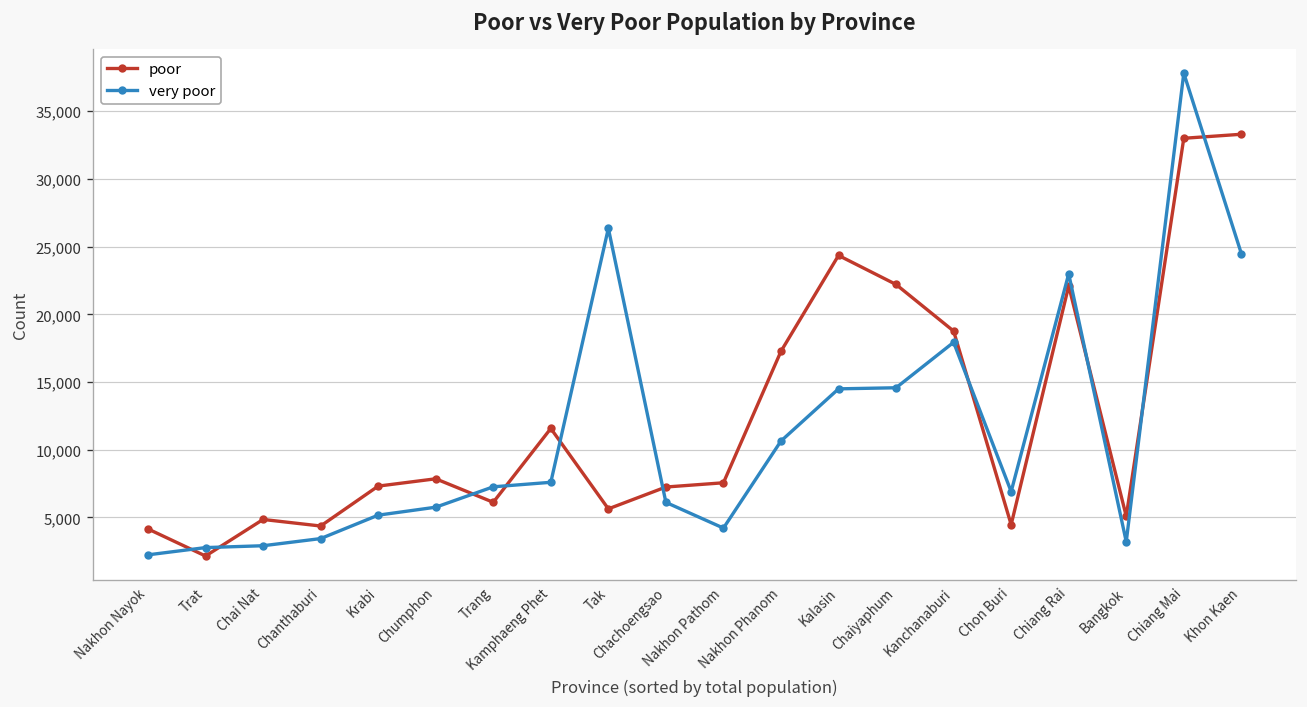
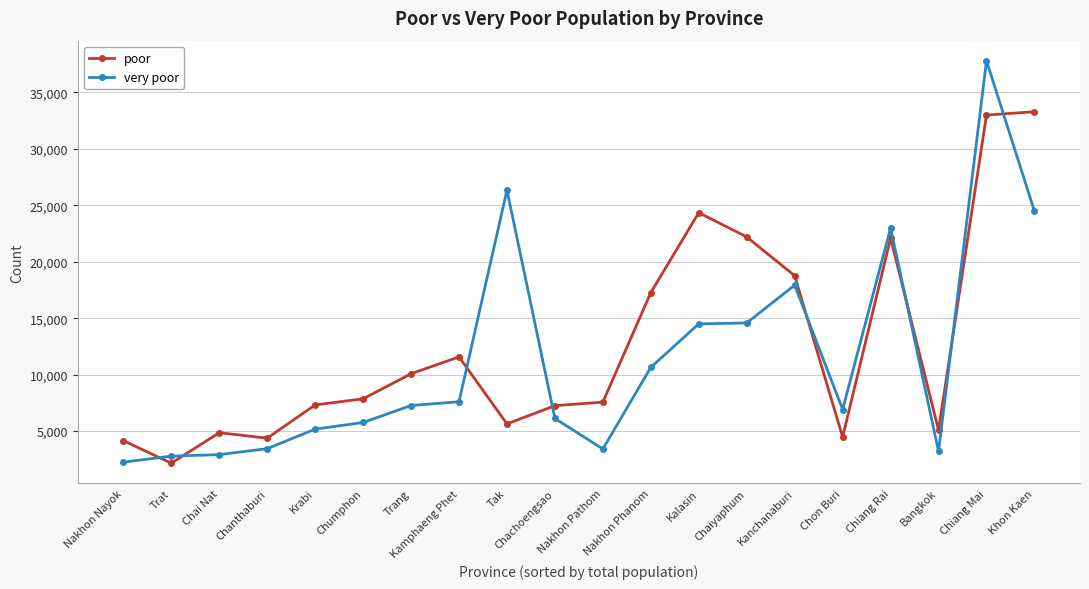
poor, Trang: 6,100 -> 10,100
very poor, Nakhon Pathom: 4,200 -> 3,400
